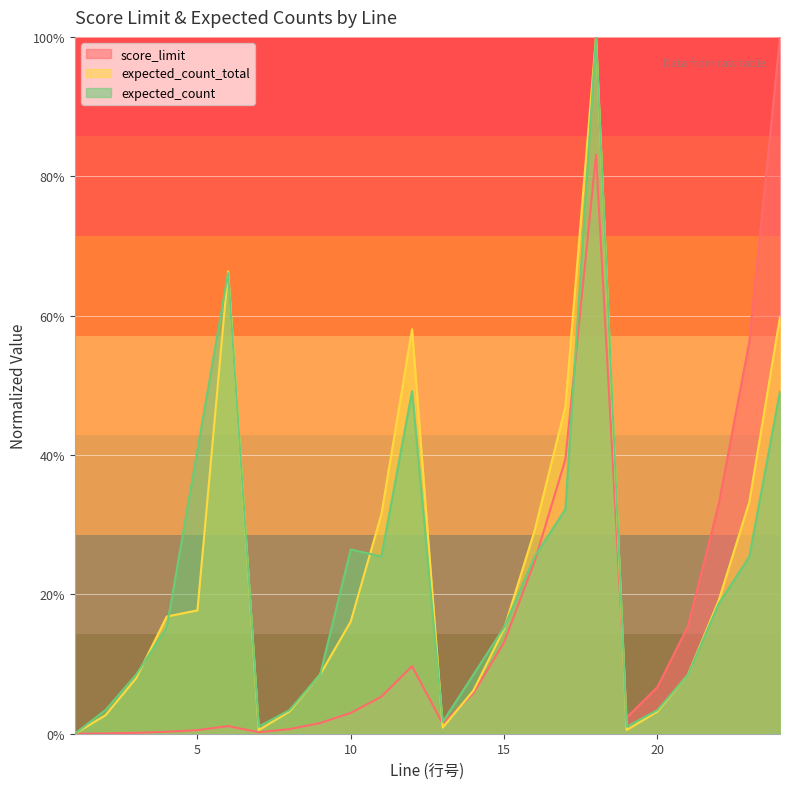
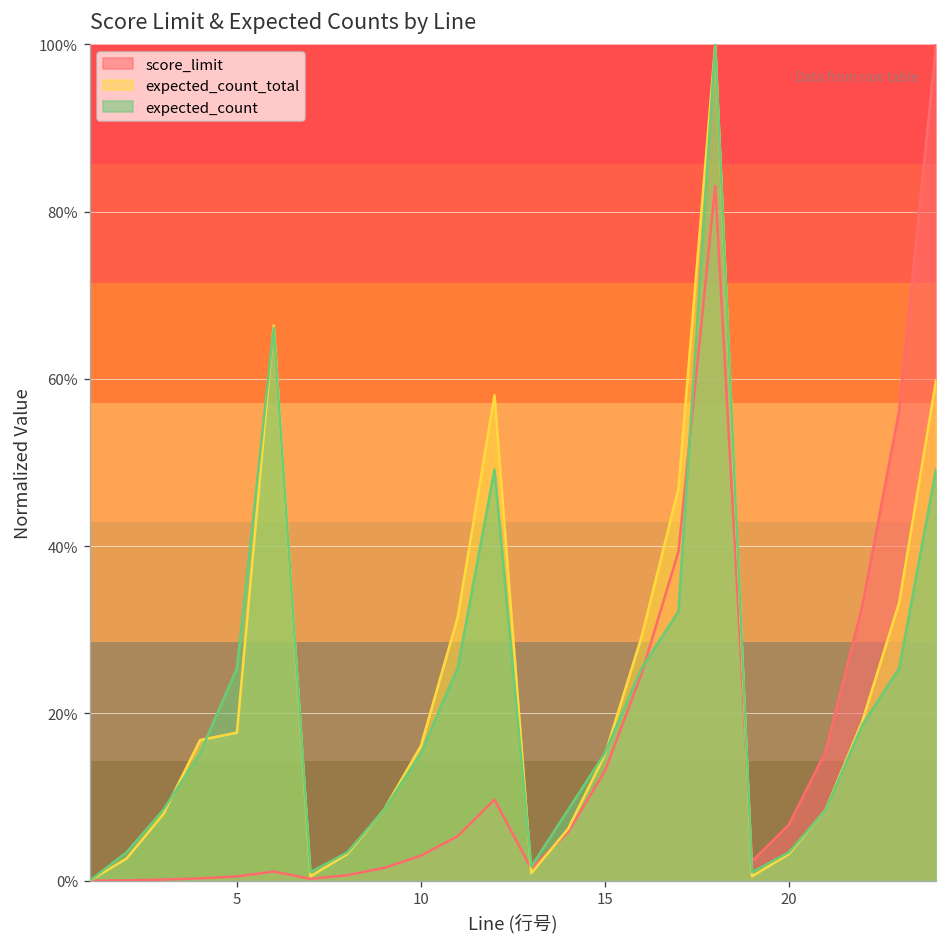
expected_count, 5: 41% -> 25%
expected_count, 10: 26% -> 15%
